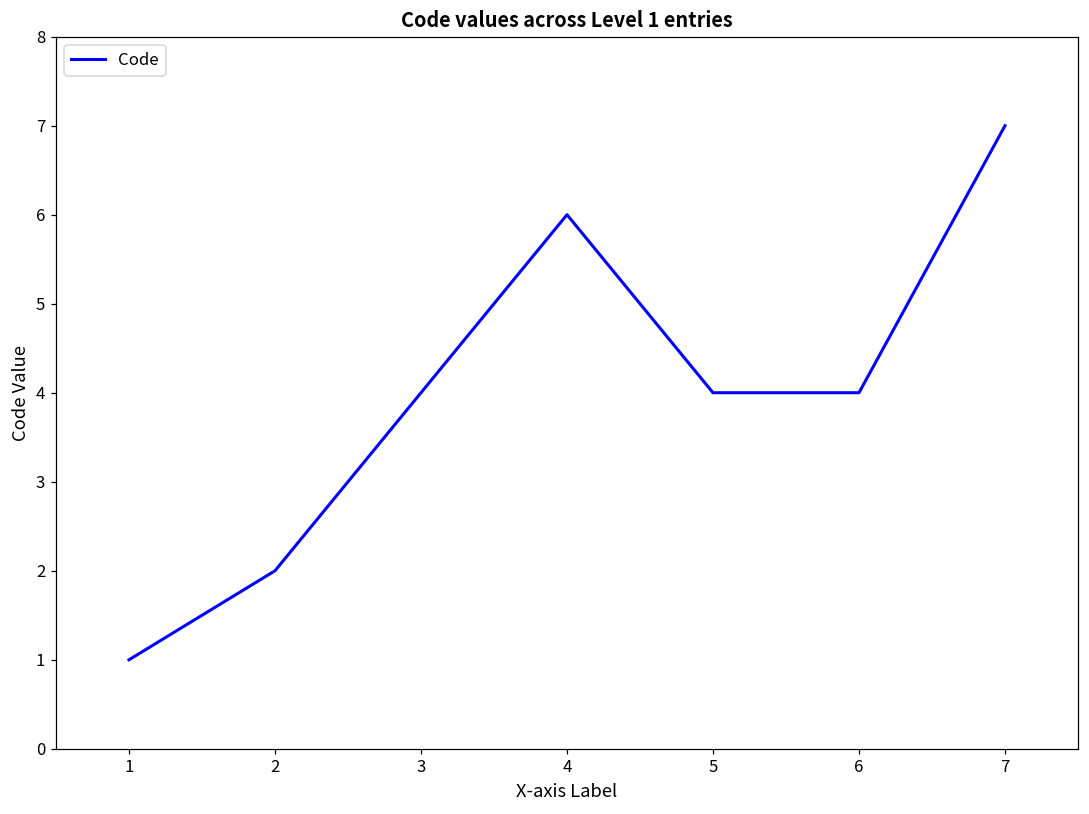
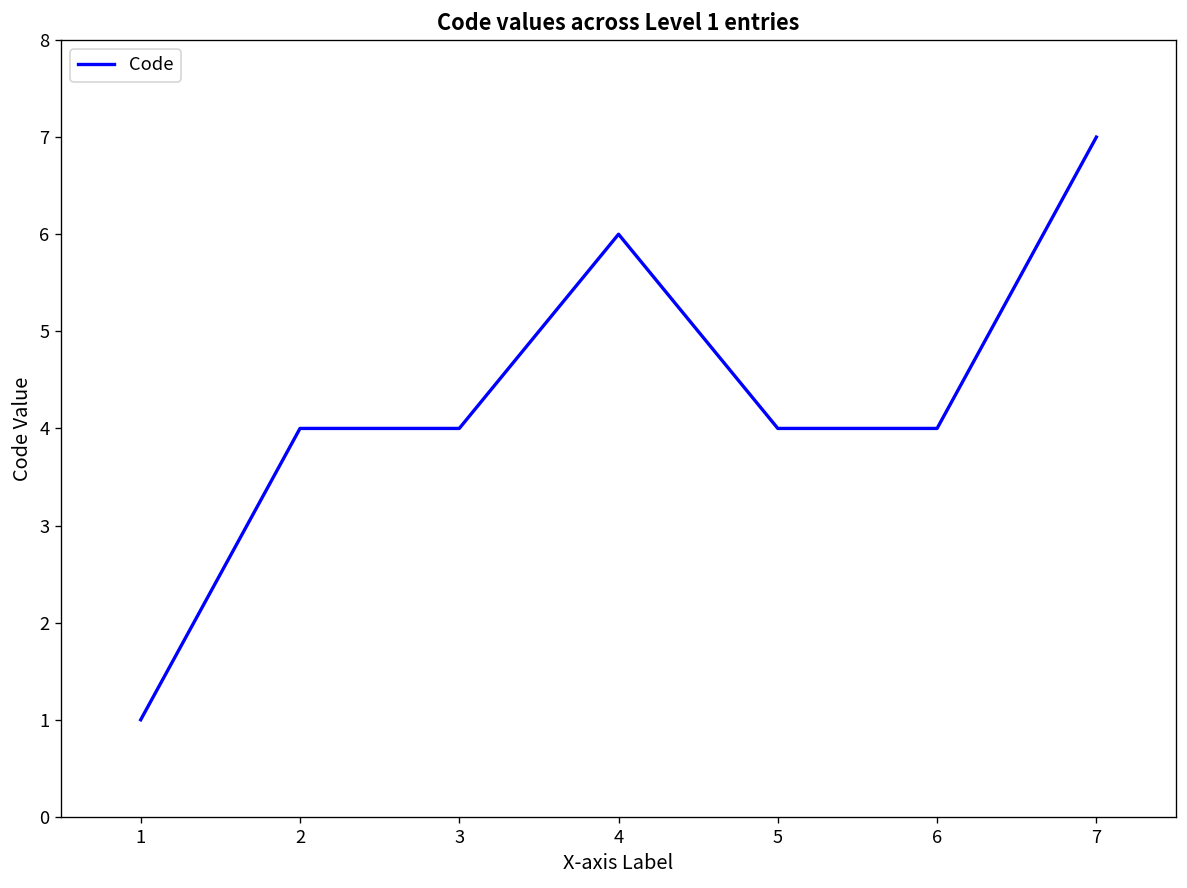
2: 2 -> 4
